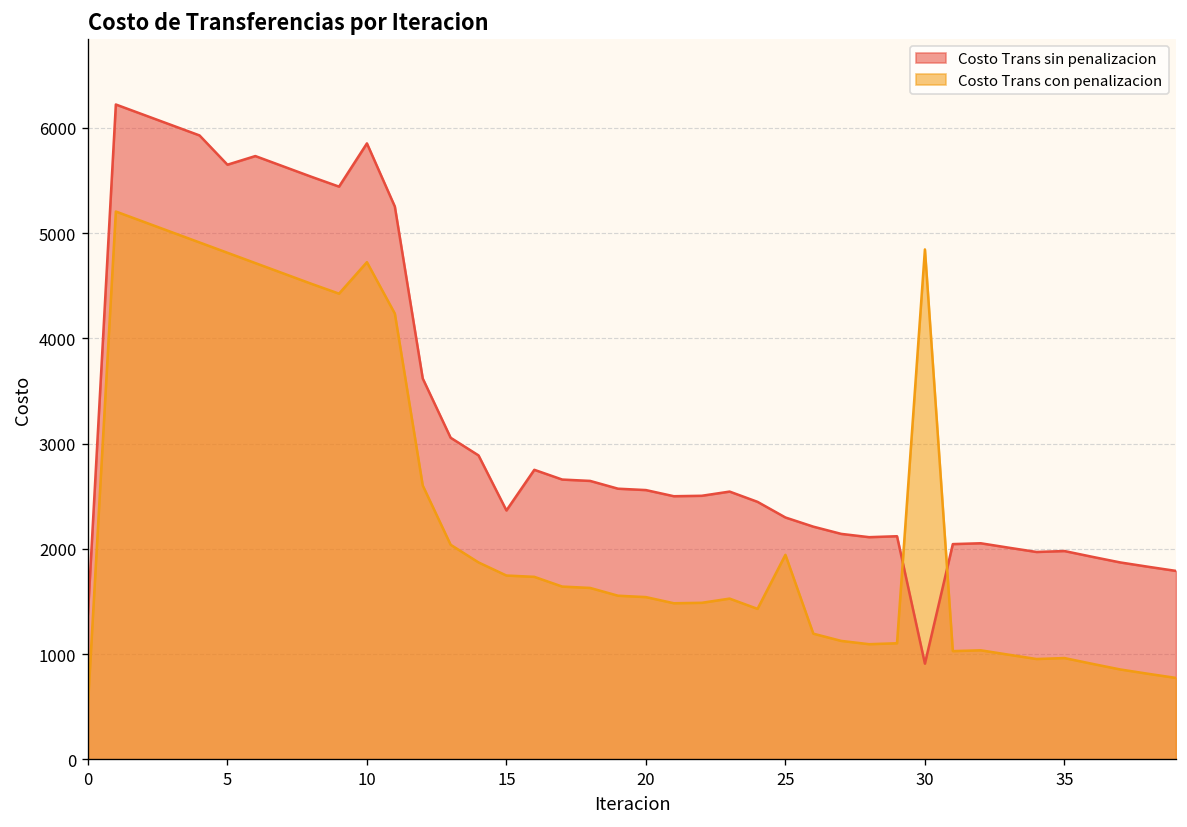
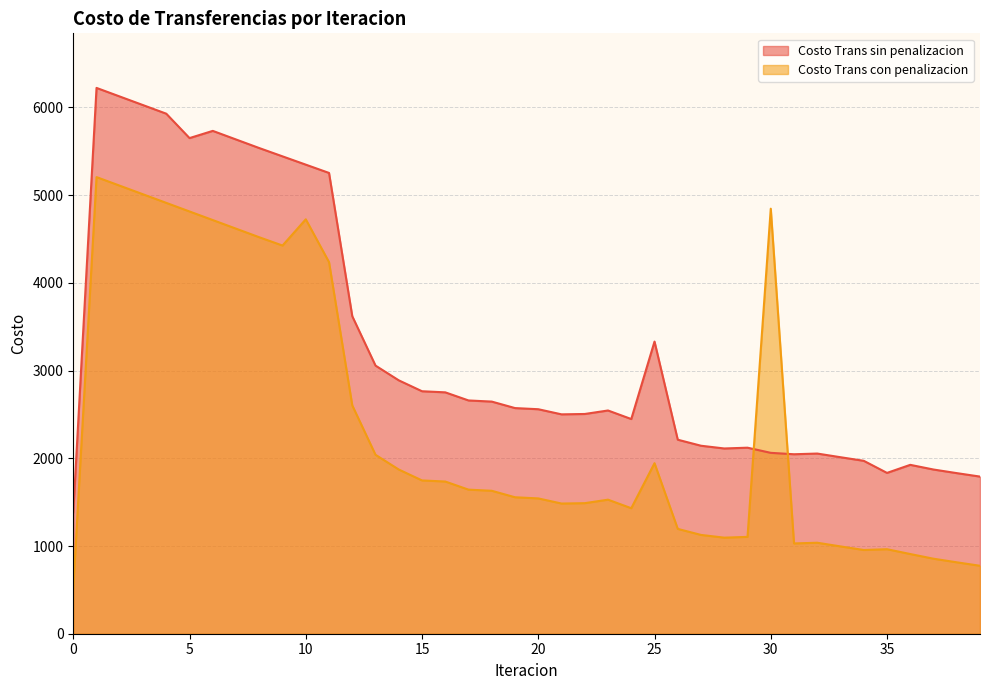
Costo Trans sin penalizacion, 10: 5900 -> 5300
Costo Trans sin penalizacion, 15: 2400 -> 2800
Costo Trans sin penalizacion, 25: 2300 -> 3300
Costo Trans sin penalizacion, 30: 900 -> 2100
Costo Trans sin penalizacion, 35: 2000 -> 1800
